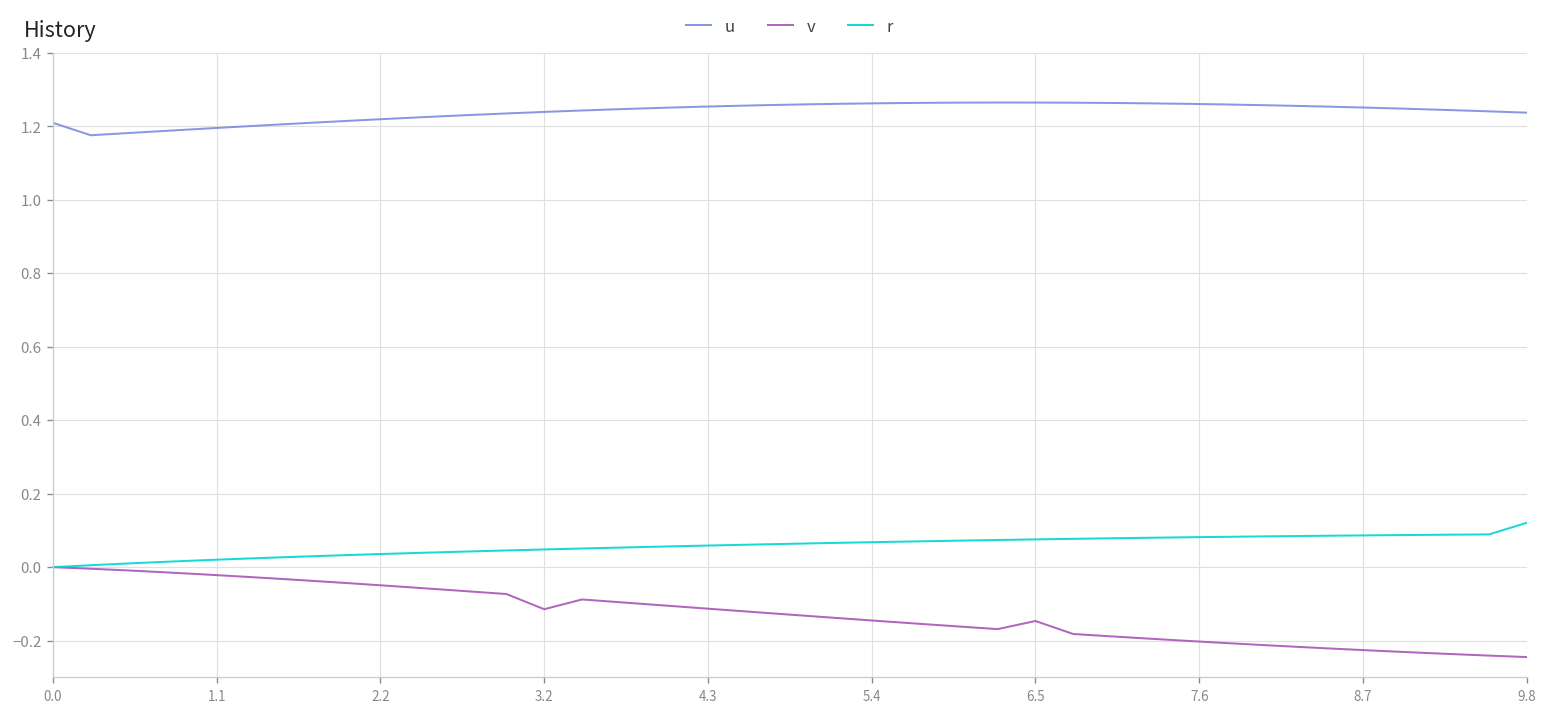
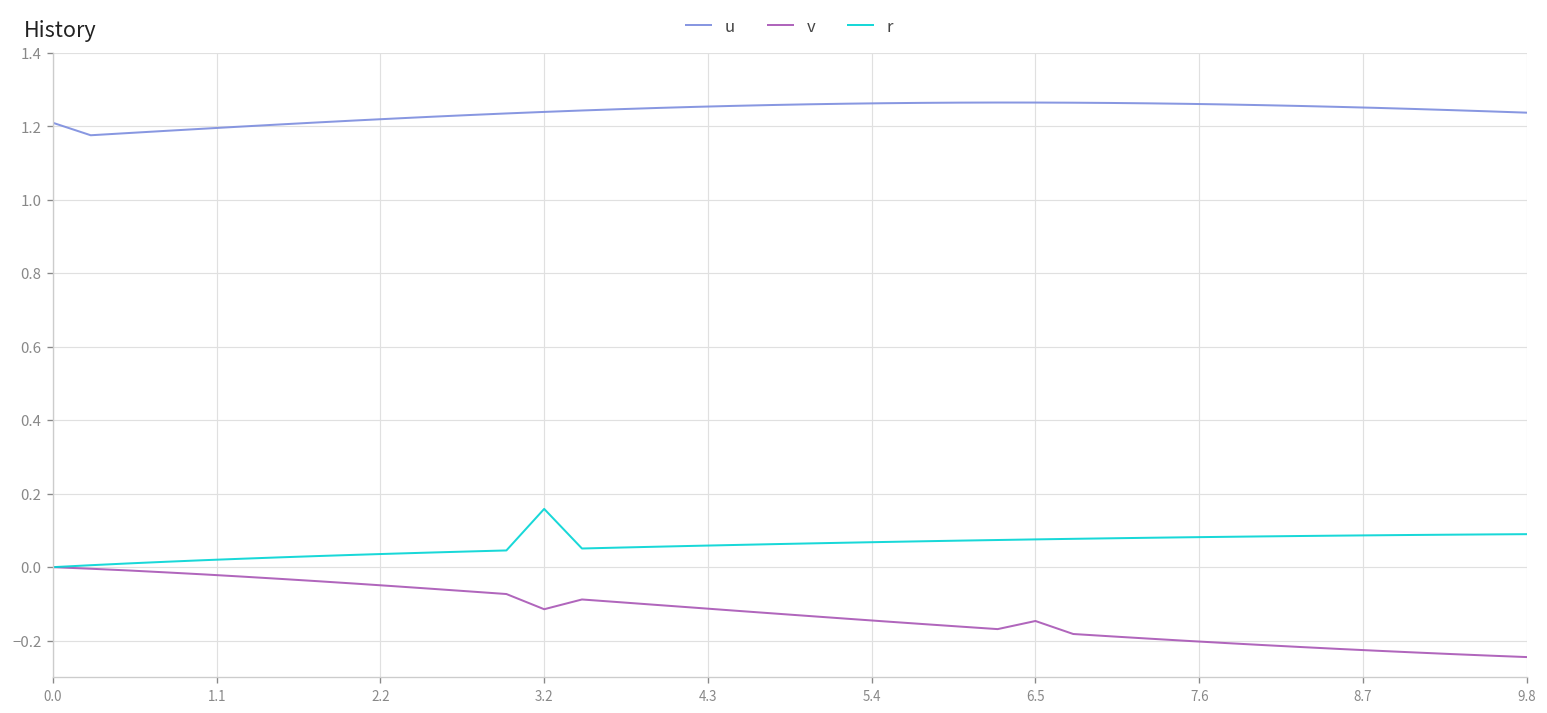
r, 3.2: 0.05 -> 0.16
r, 9.8: 0.12 -> 0.09
